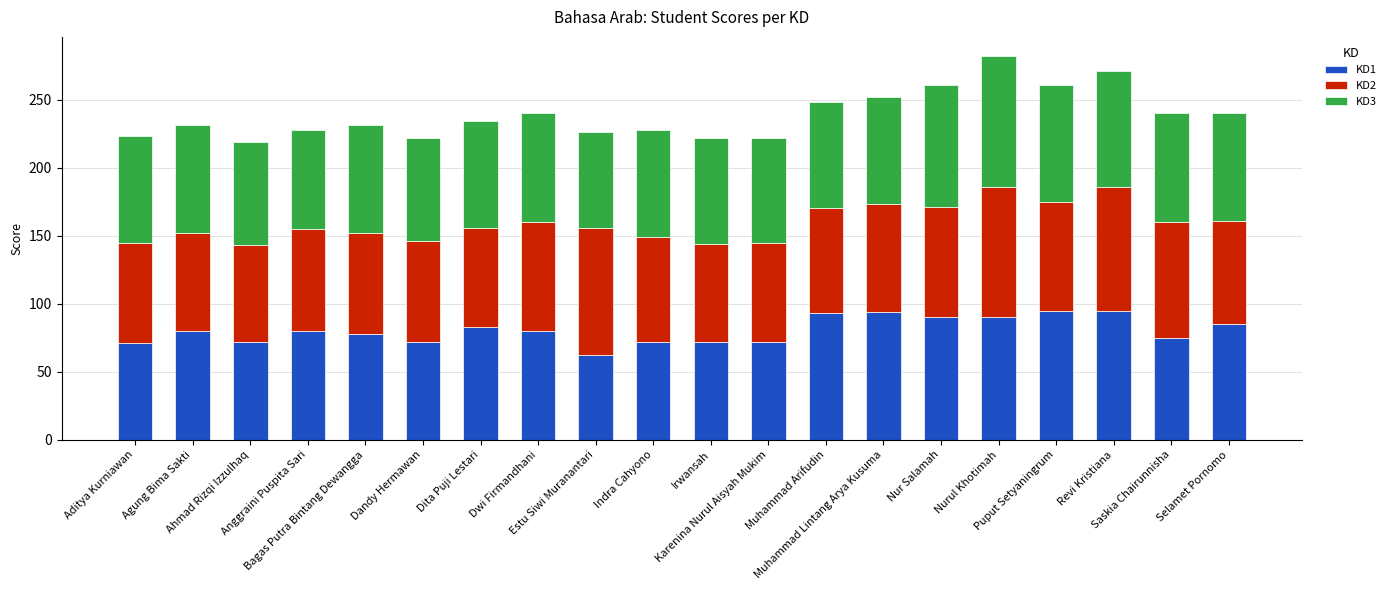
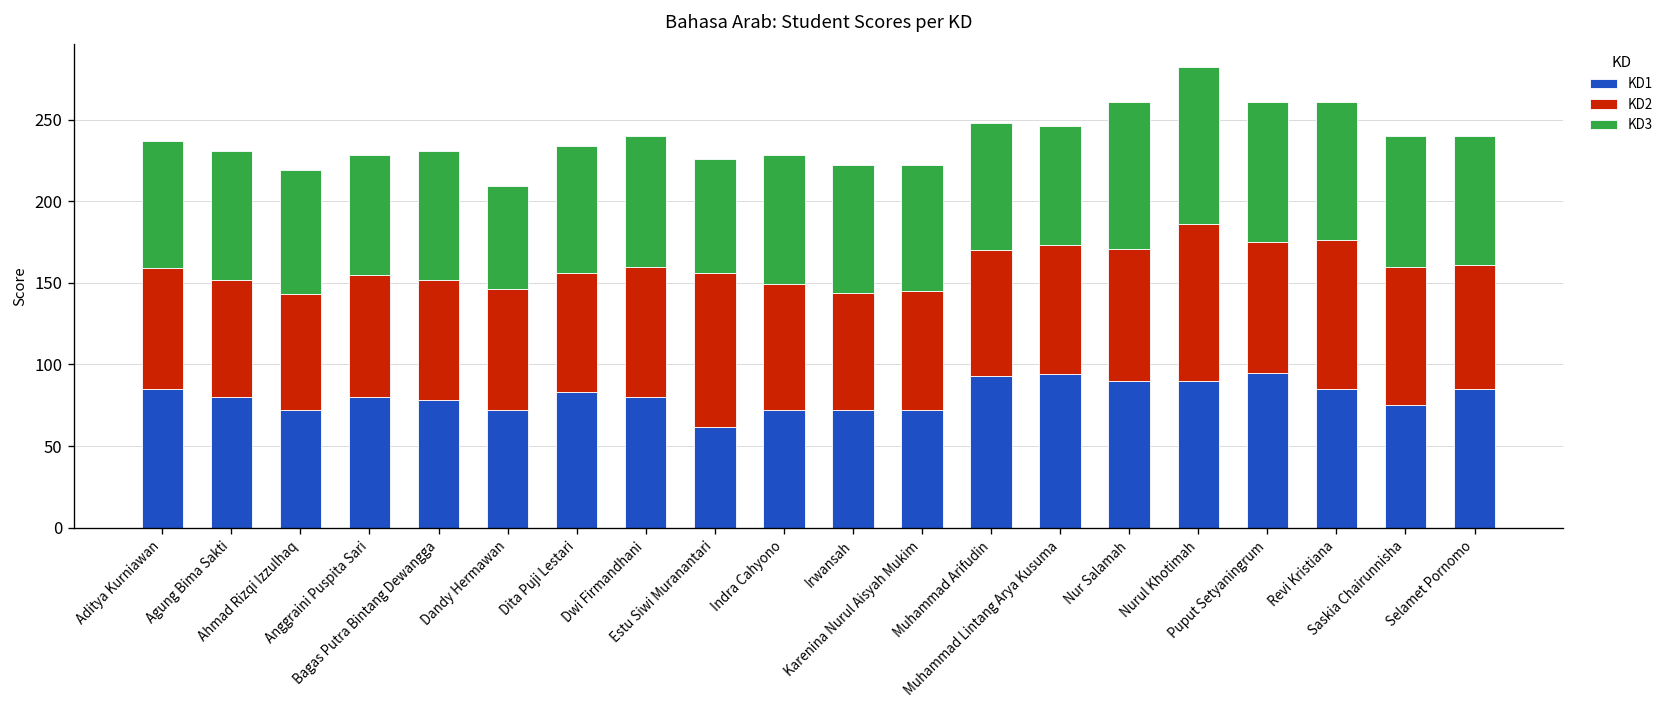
KD1, Aditya Kurniawan: 71 -> 85
KD3, Dandy Hermawan: 76 -> 63
KD3, Muhammad Lintang Arya Kusuma: 79 -> 73
KD1, Revi Kristiana: 95 -> 85
